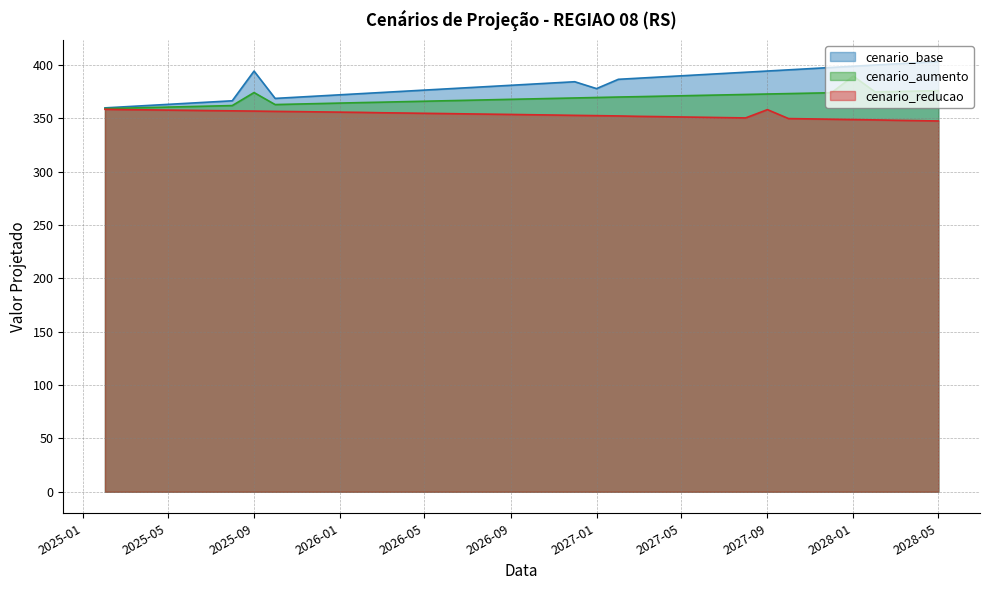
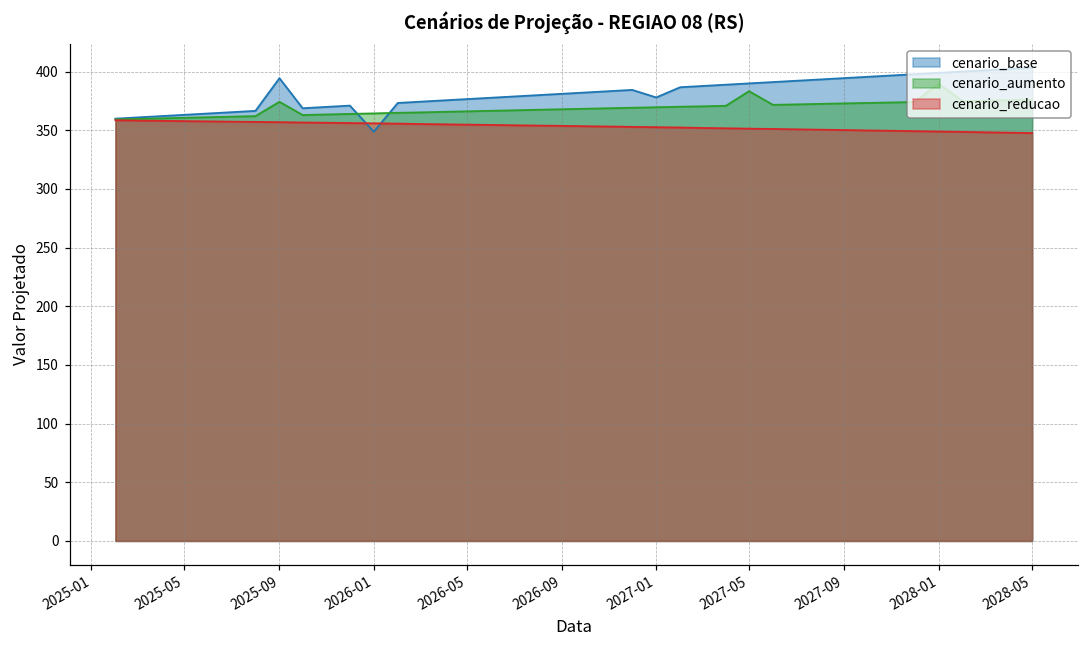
cenario_base, 2026-01: 372 -> 349
cenario_aumento, 2027-05: 371 -> 383
cenario_reducao, 2027-09: 358 -> 350
